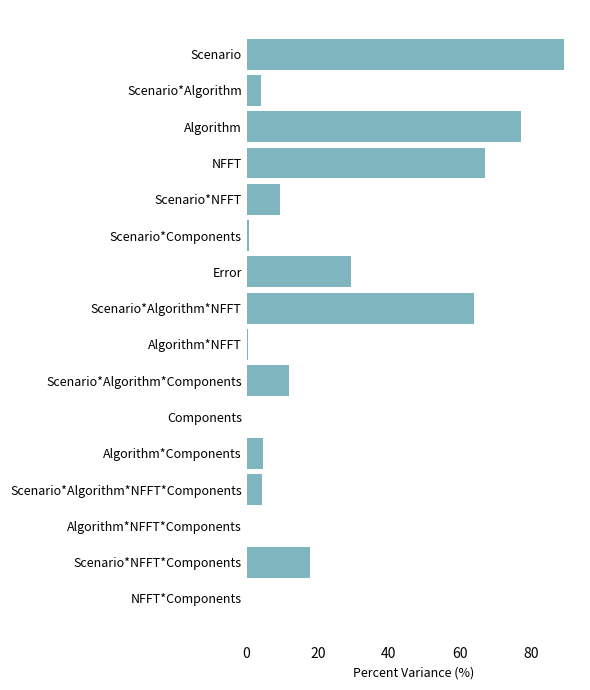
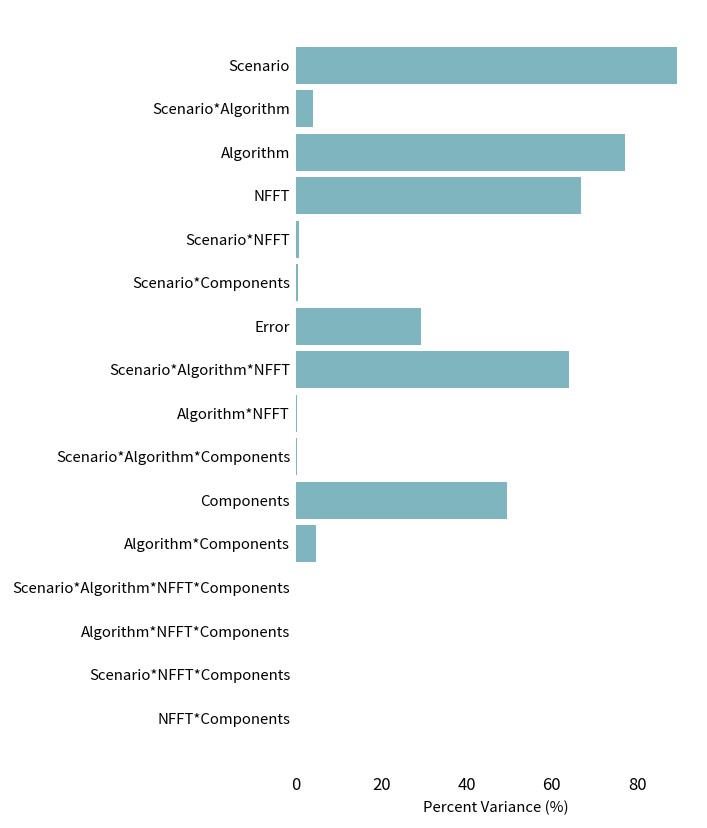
Scenario*NFFT: 10 -> 1
Scenario*Algorithm*Components: 12 -> 0
Components: 0 -> 49
Scenario*Algorithm*NFFT*Components: 4 -> 0
Scenario*NFFT*Components: 18 -> 0
